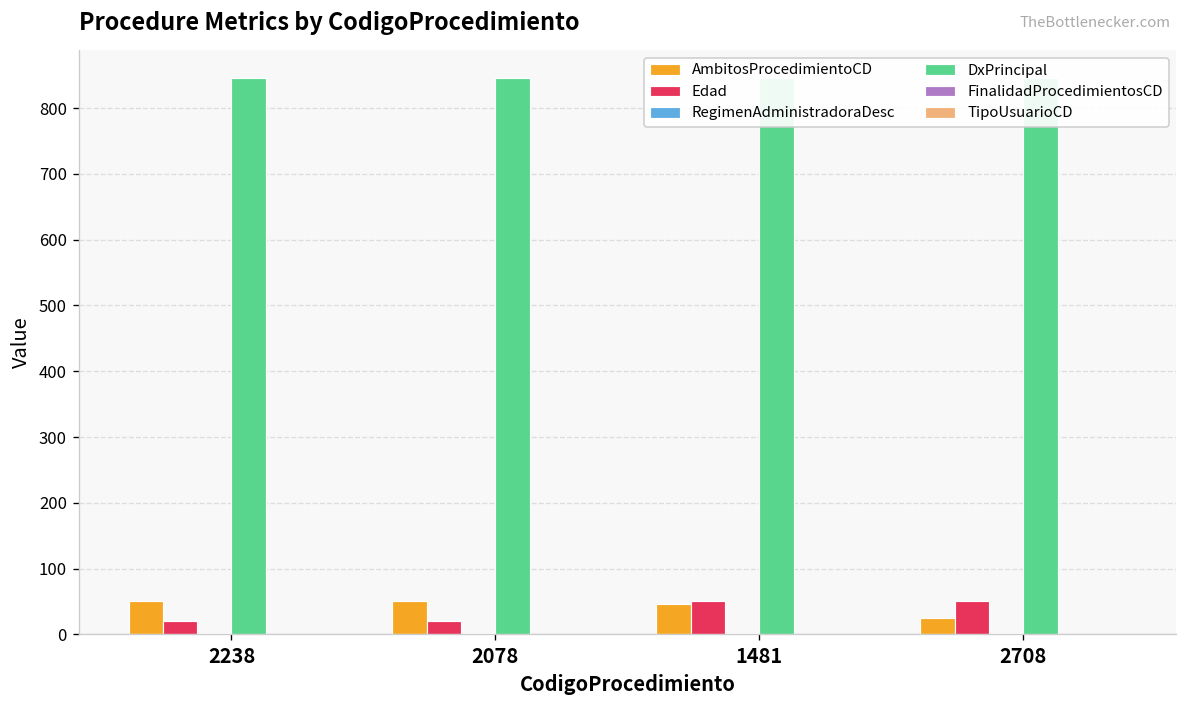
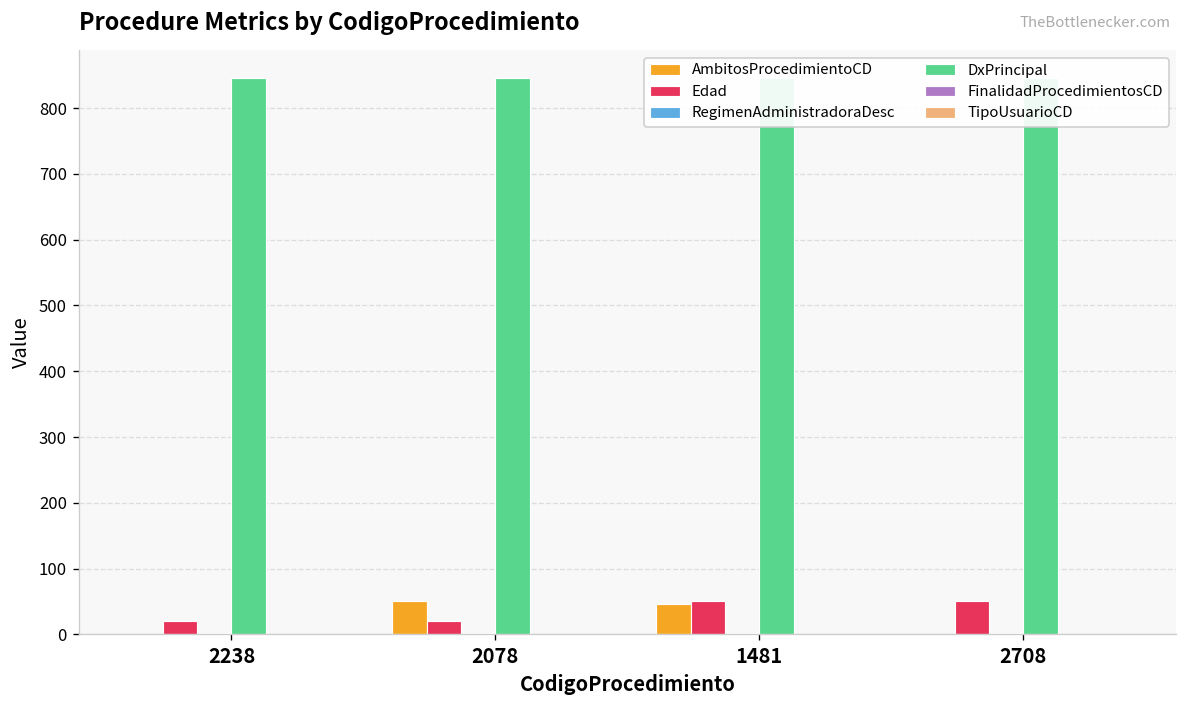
AmbitosProcedimientoCD, 2238: 50 -> 0
AmbitosProcedimientoCD, 2708: 30 -> 0
